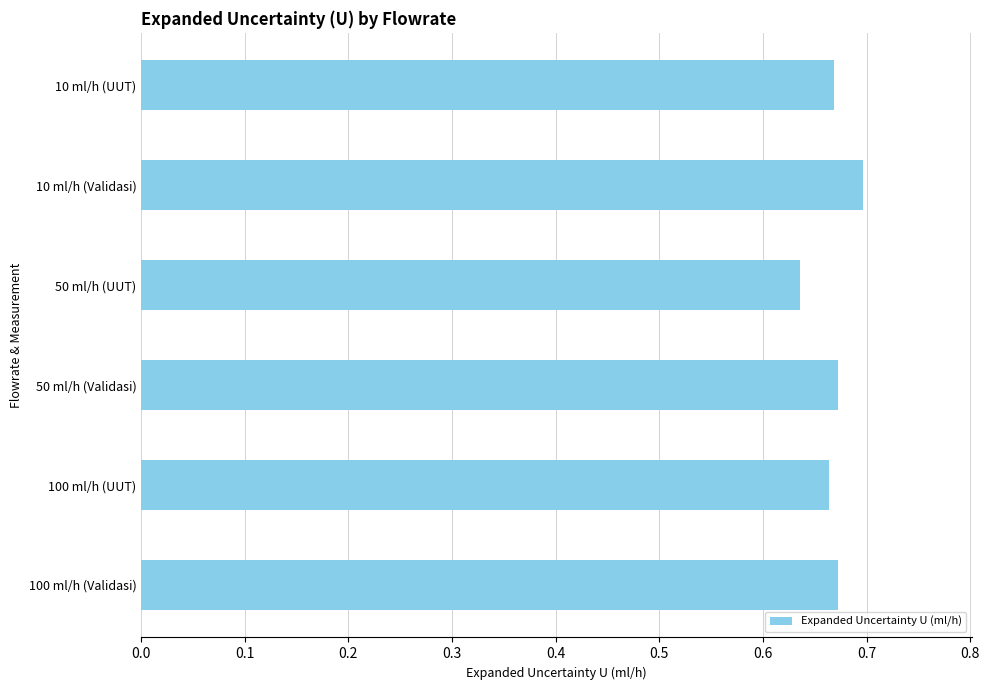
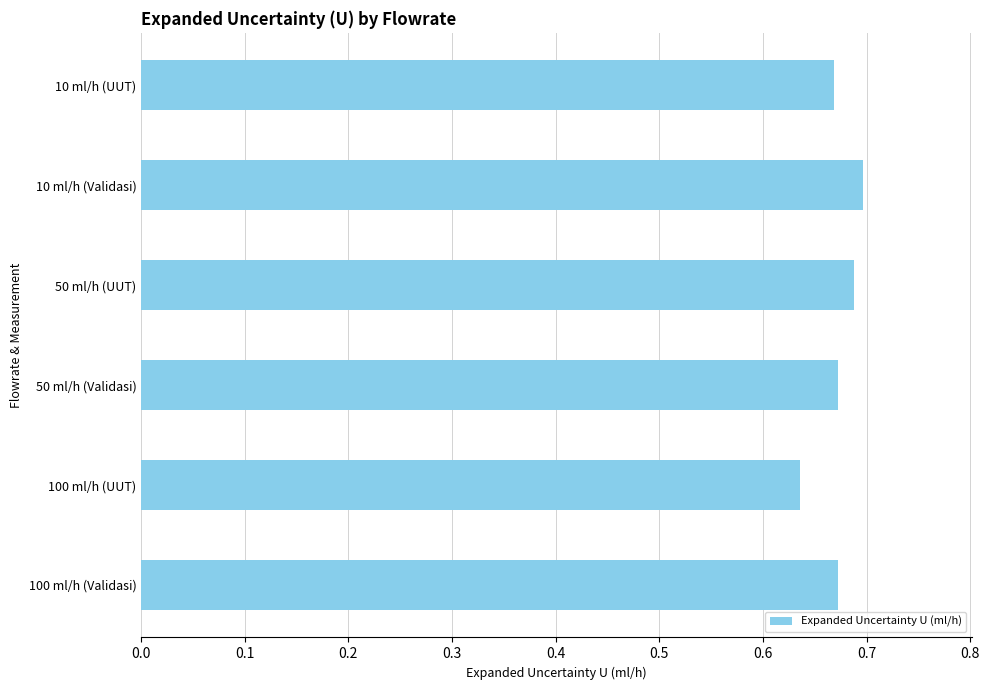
50 ml/h (UUT): 0.636 -> 0.688
100 ml/h (UUT): 0.664 -> 0.636
